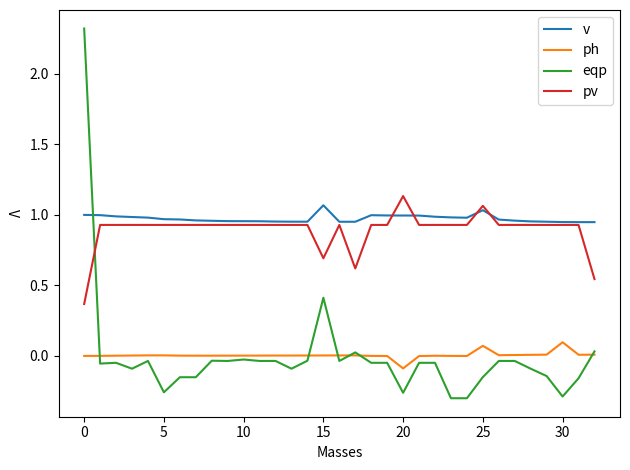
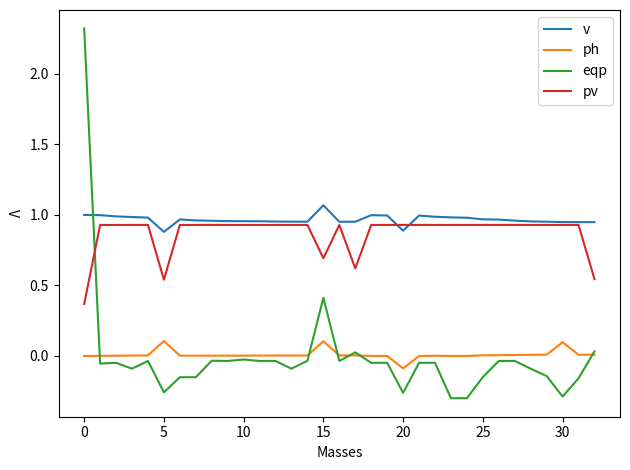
v, 5: 0.97 -> 0.88
ph, 5: 0.00 -> 0.11
pv, 5: 0.93 -> 0.54
ph, 15: 0.00 -> 0.10
v, 20: 1.00 -> 0.89
pv, 20: 1.13 -> 0.93
v, 25: 1.03 -> 0.97
ph, 25: 0.07 -> 0.00
pv, 25: 1.06 -> 0.93
